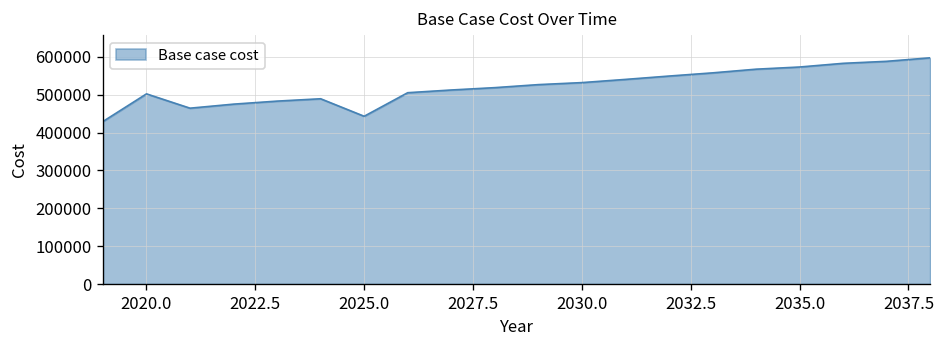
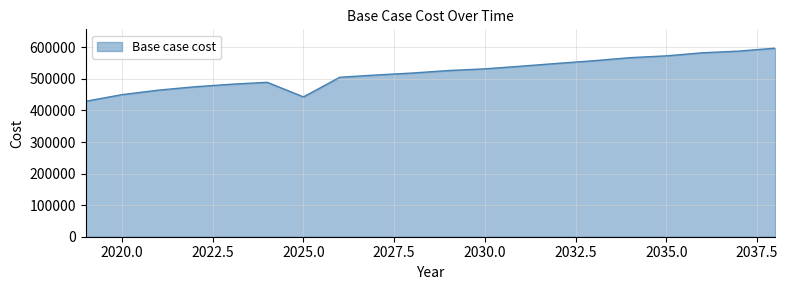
2020.0: 500000 -> 450000
